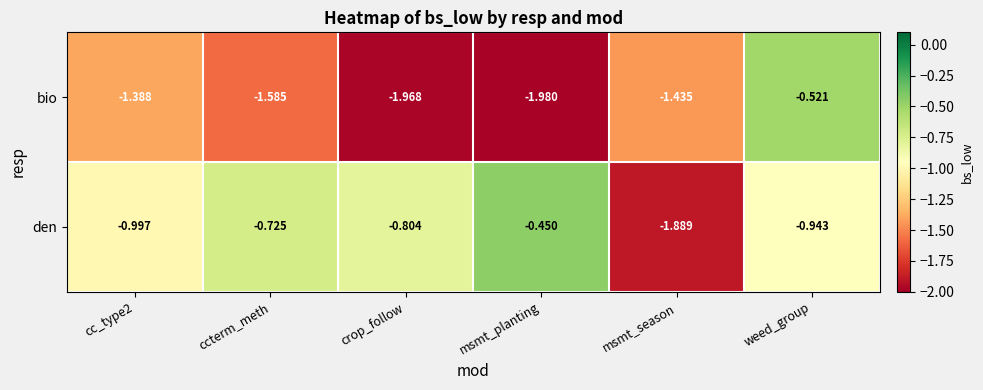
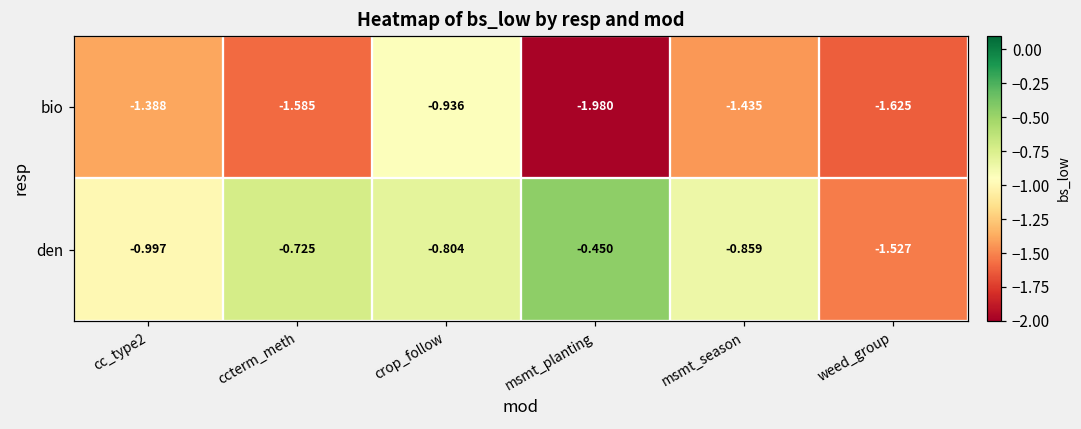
bio, crop_follow: -1.968 -> -0.936
bio, weed_group: -0.521 -> -1.625
den, msmt_season: -1.889 -> -0.859
den, weed_group: -0.943 -> -1.527
